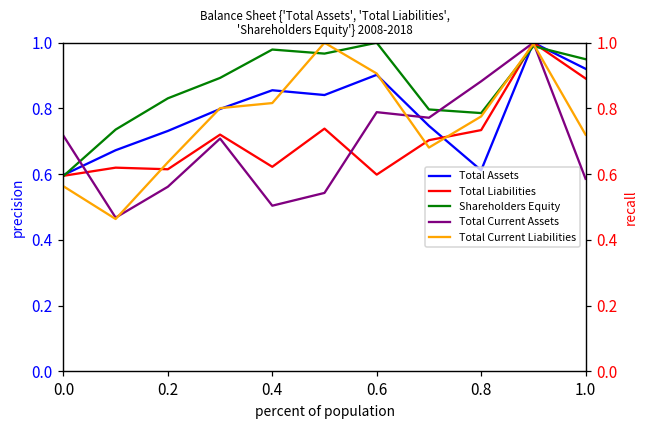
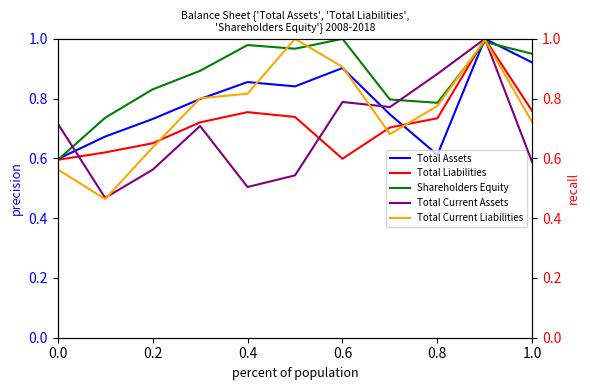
Total Liabilities, 0.2: 0.62 -> 0.65
Total Liabilities, 0.4: 0.62 -> 0.75
Total Liabilities, 1.0: 0.89 -> 0.76
